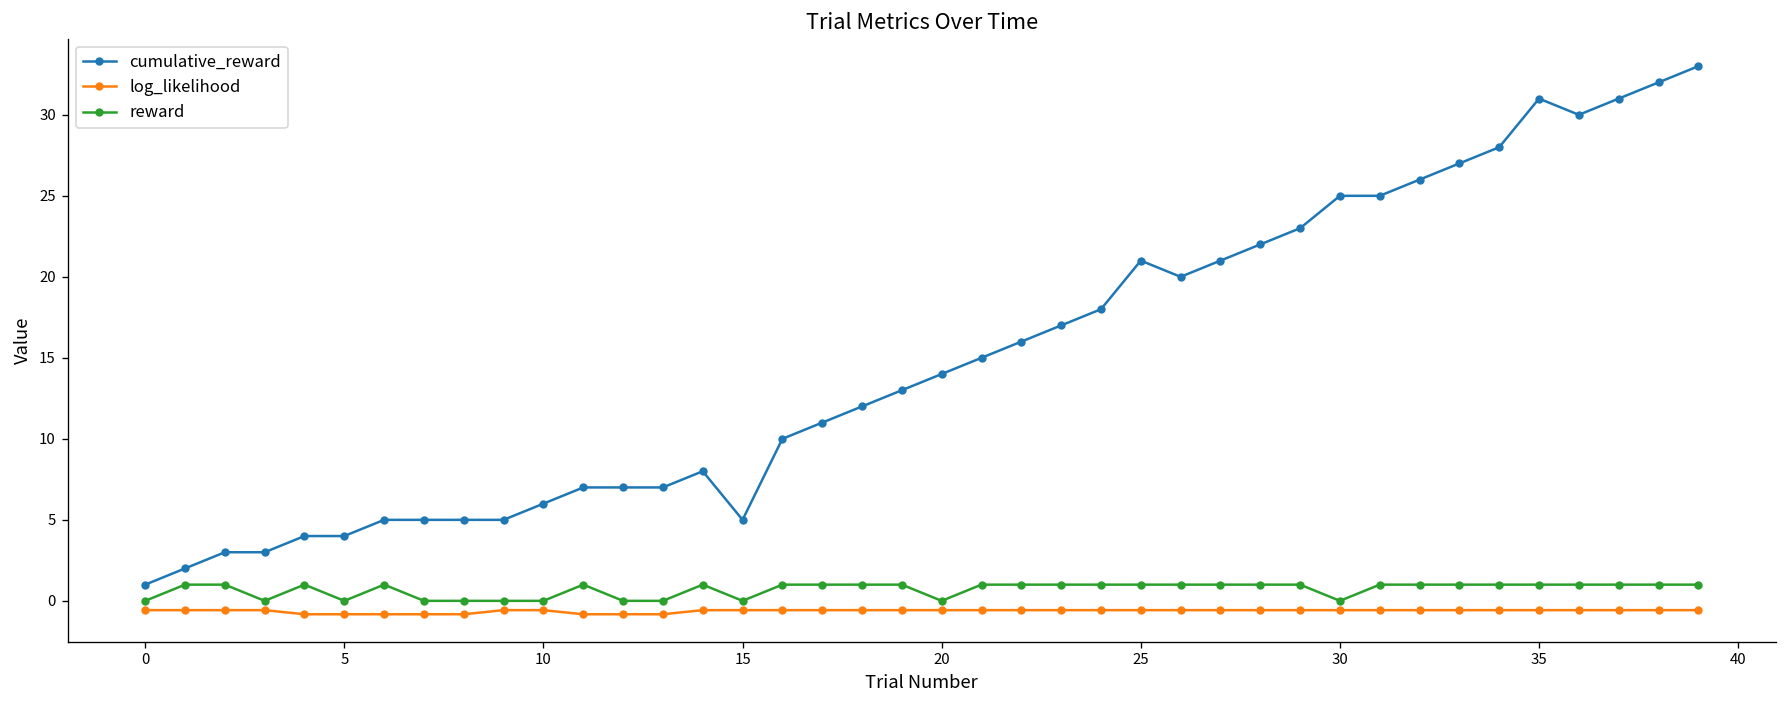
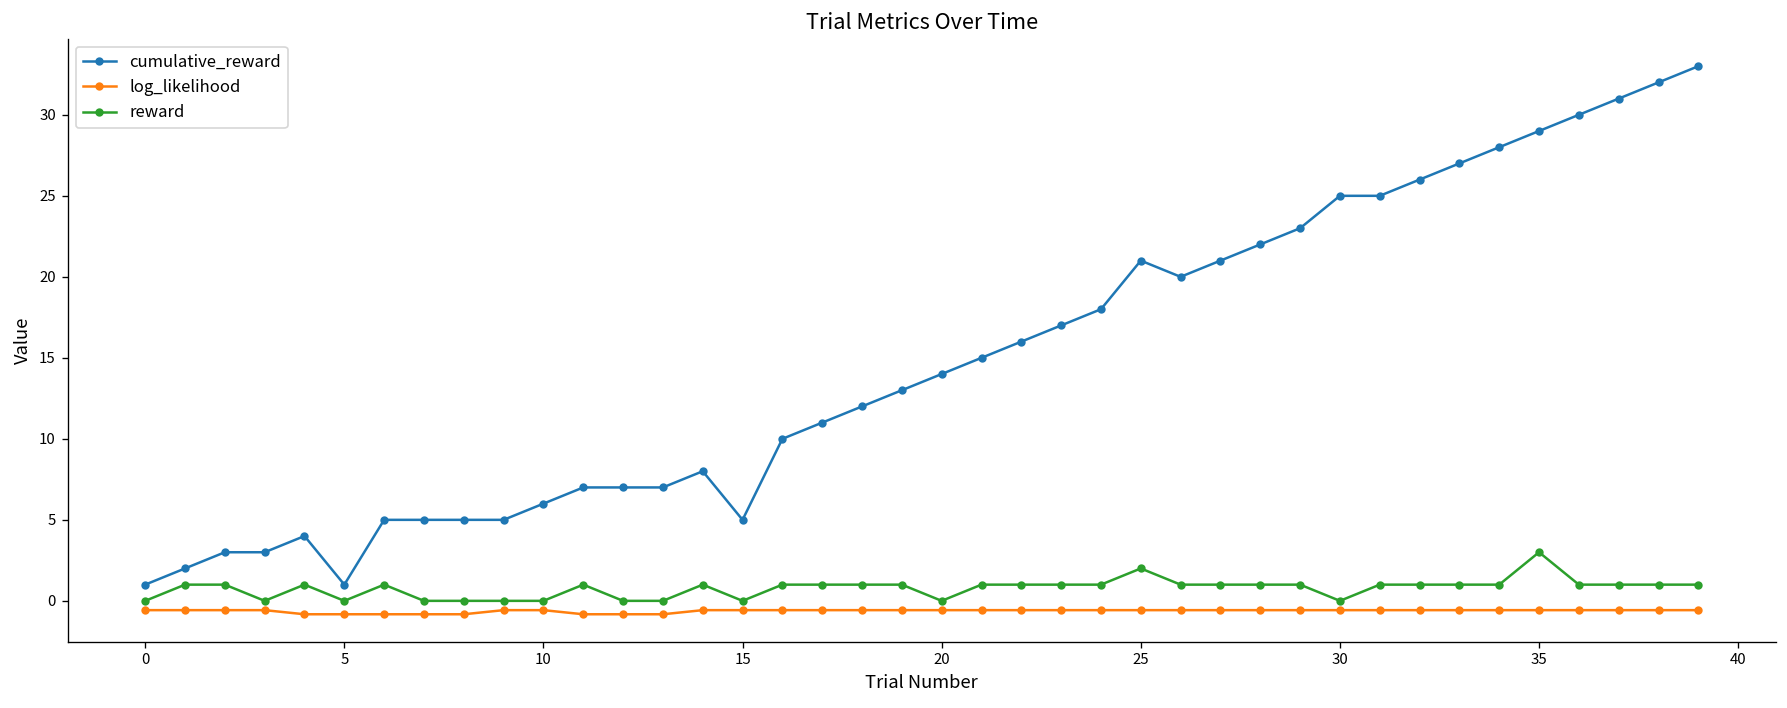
cumulative_reward, 5: 4 -> 1
reward, 25: 1 -> 2
cumulative_reward, 35: 31 -> 29
reward, 35: 1 -> 3
